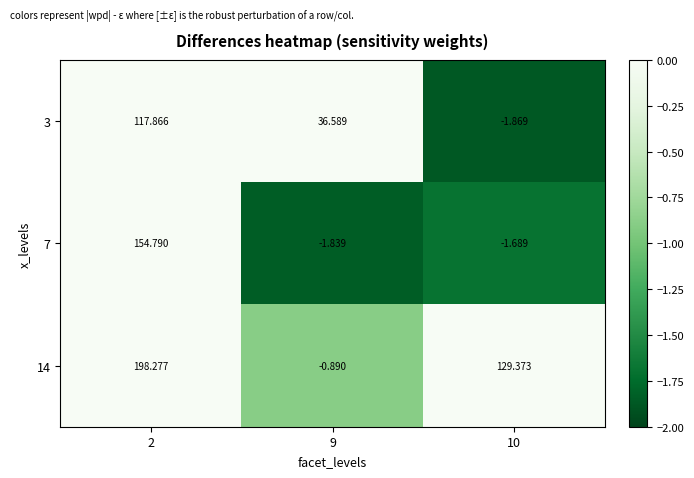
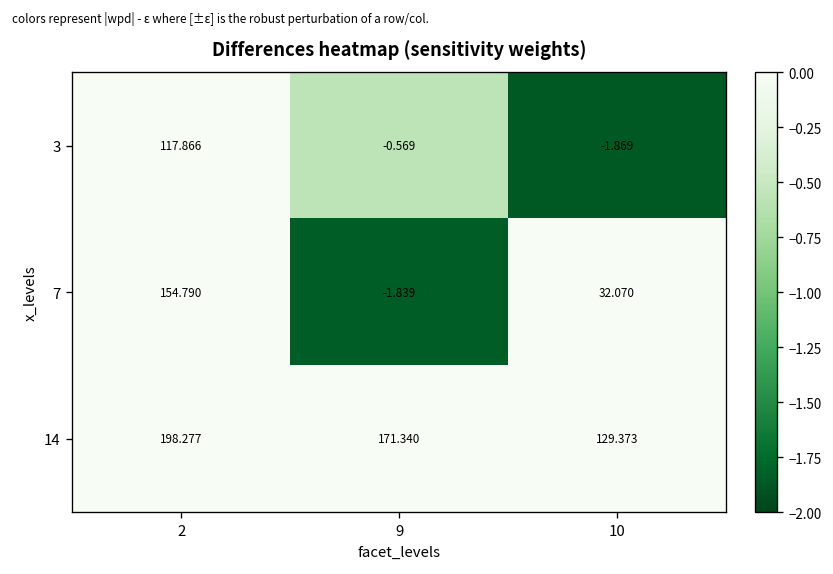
3, 9: 36.589 -> -0.569
7, 10: -1.689 -> 32.070
14, 9: -0.890 -> 171.340
